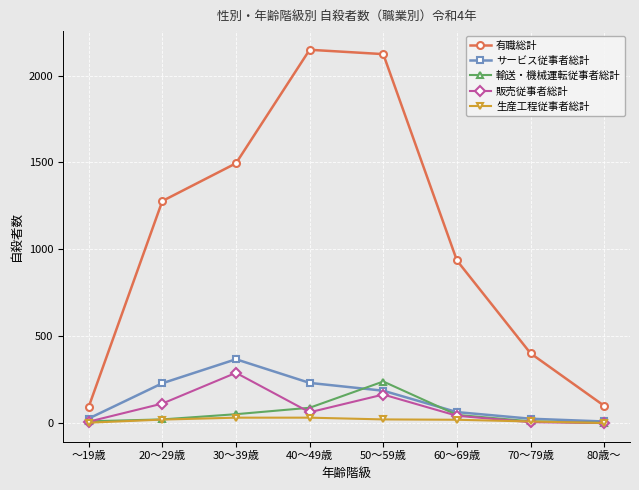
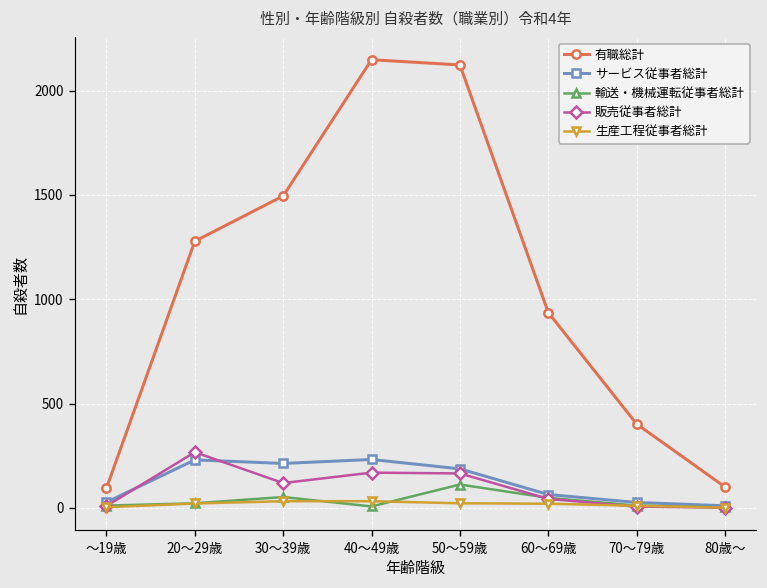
販売従事者総計, 20～29歳: 110 -> 270
サービス従事者総計, 30～39歳: 370 -> 210
販売従事者総計, 30～39歳: 290 -> 120
輸送・機械運転従事者総計, 40～49歳: 90 -> 10
販売従事者総計, 40～49歳: 60 -> 170
輸送・機械運転従事者総計, 50～59歳: 240 -> 110
